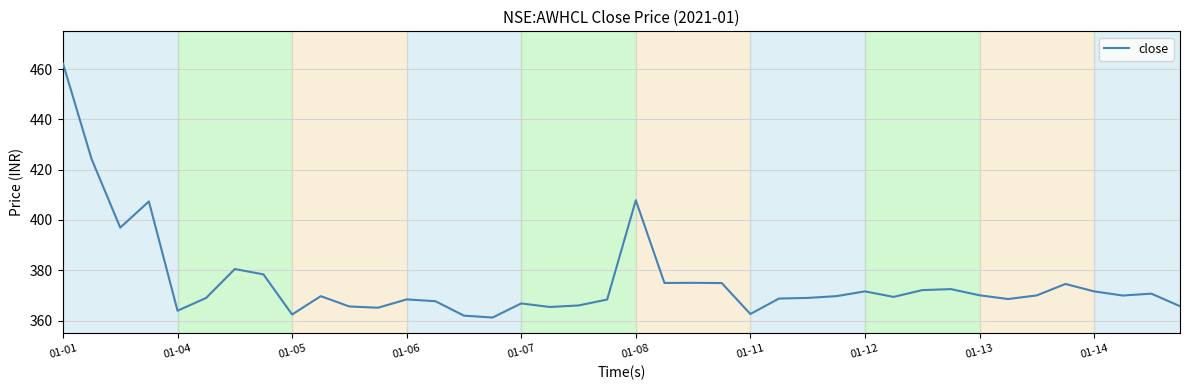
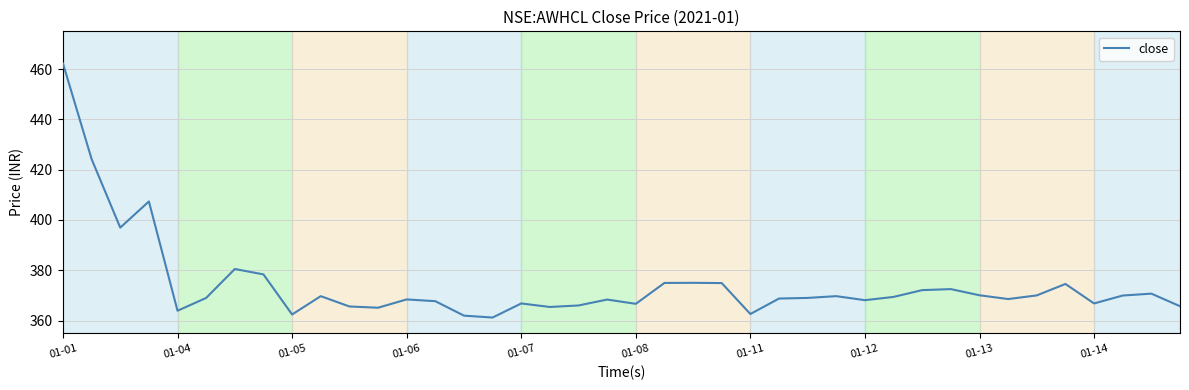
01-08: 408 -> 367
01-12: 372 -> 368
01-14: 372 -> 367
